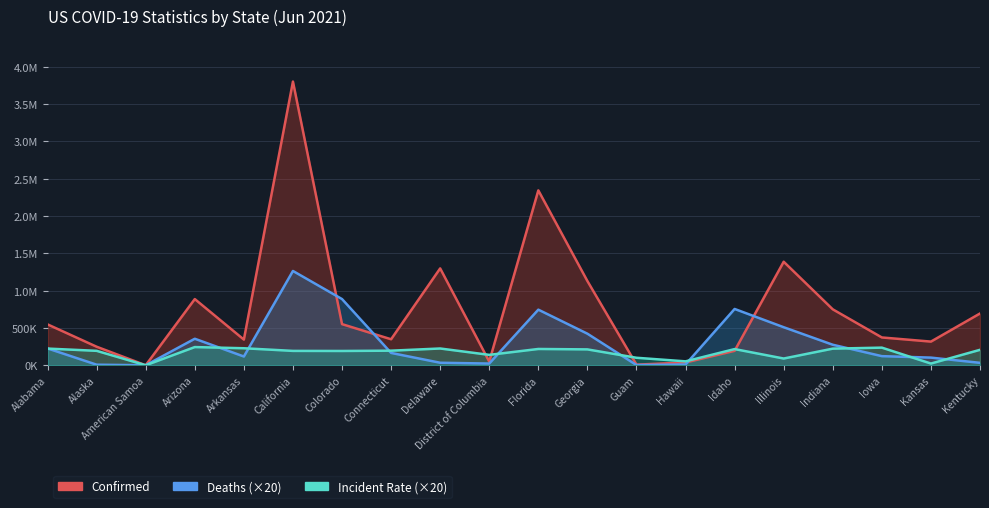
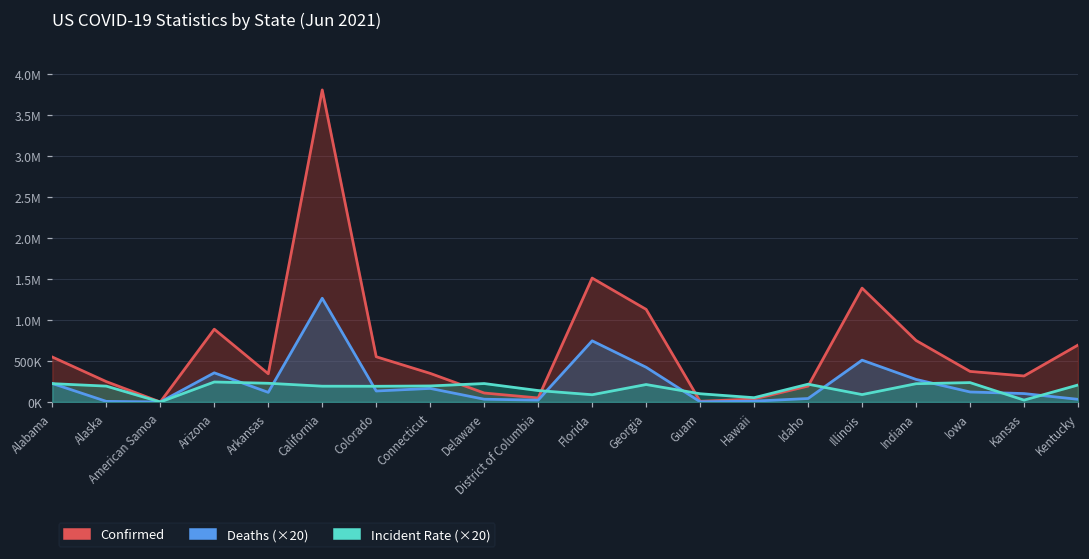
Deaths (×20), Colorado: 900000 -> 100000
Confirmed, Delaware: 1300000 -> 100000
Confirmed, Florida: 2300000 -> 1500000
Incident Rate (×20), Florida: 200000 -> 100000
Deaths (×20), Idaho: 800000 -> 0
